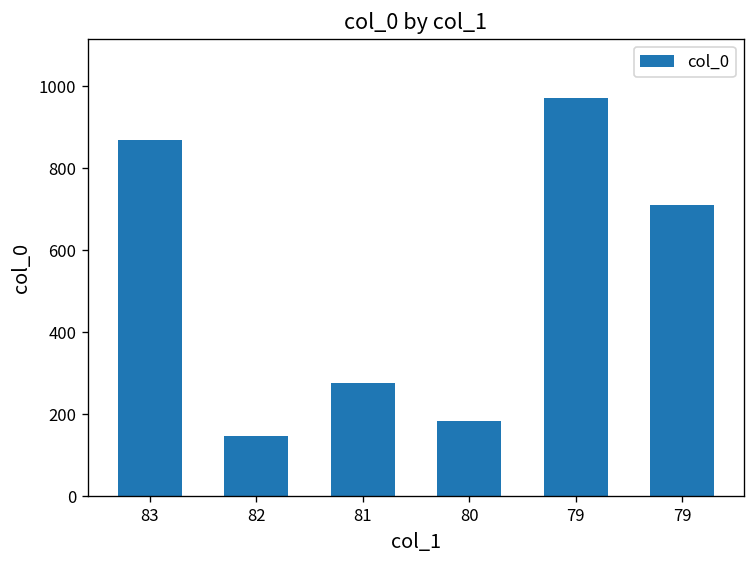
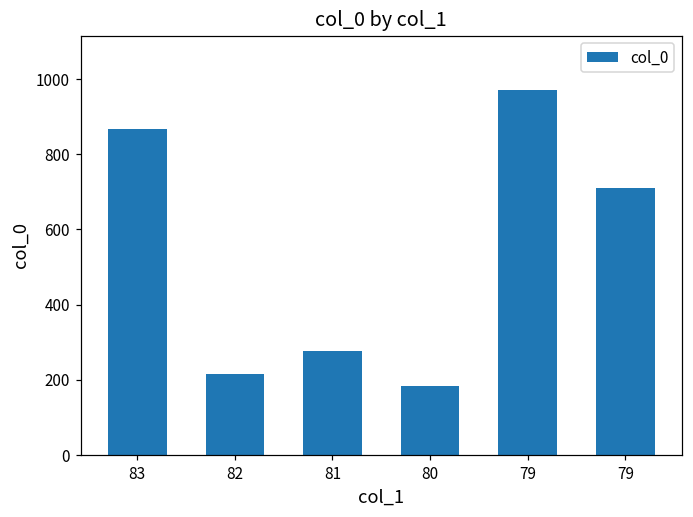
82: 150 -> 220
